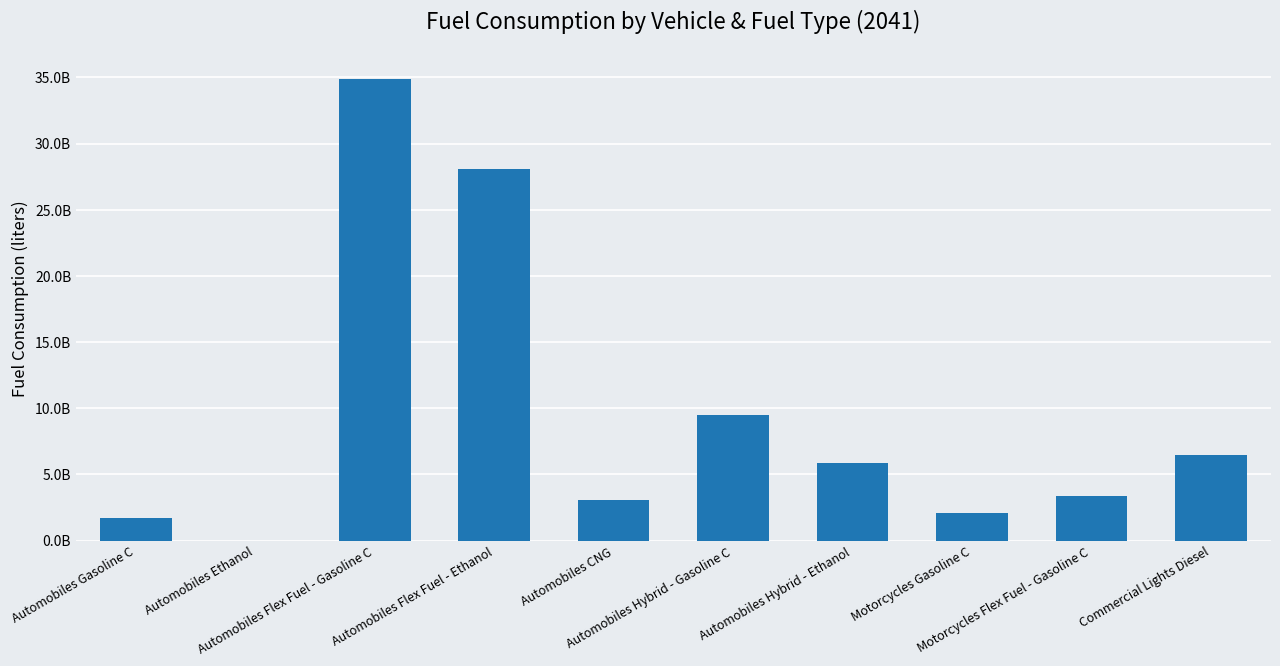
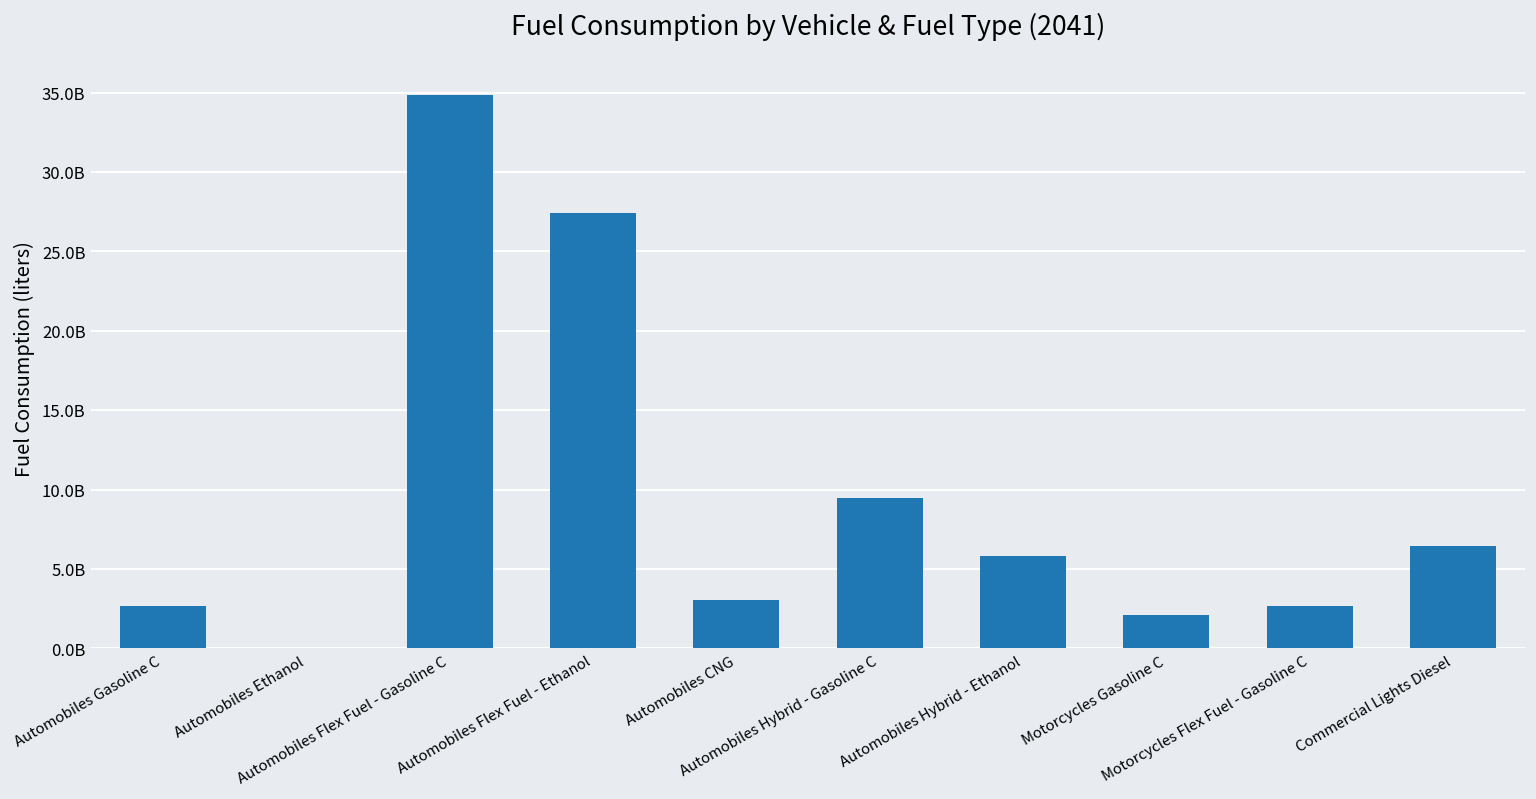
Automobiles Gasoline C: 1700000000 -> 2700000000
Automobiles Flex Fuel - Ethanol: 28100000000 -> 27400000000
Motorcycles Flex Fuel - Gasoline C: 3300000000 -> 2700000000
